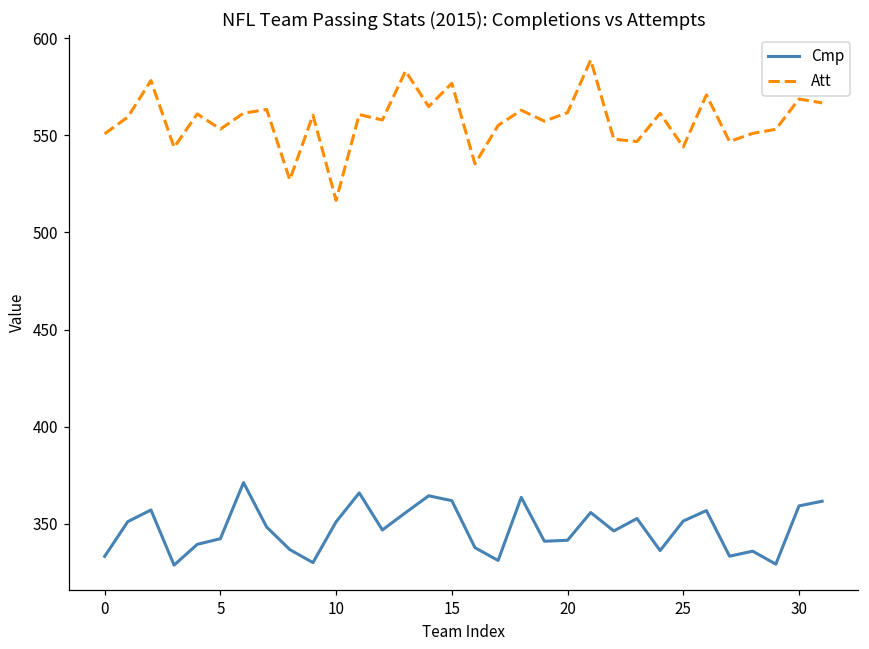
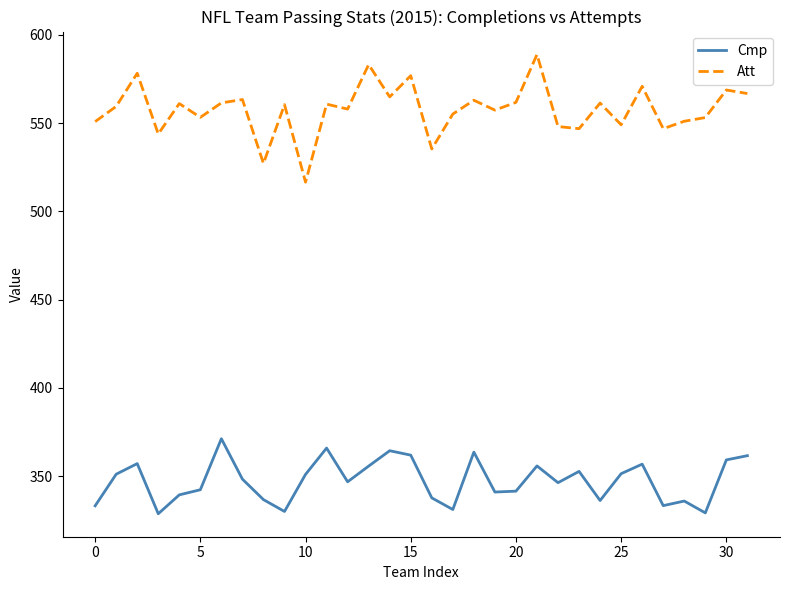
Att, 25: 544 -> 549
